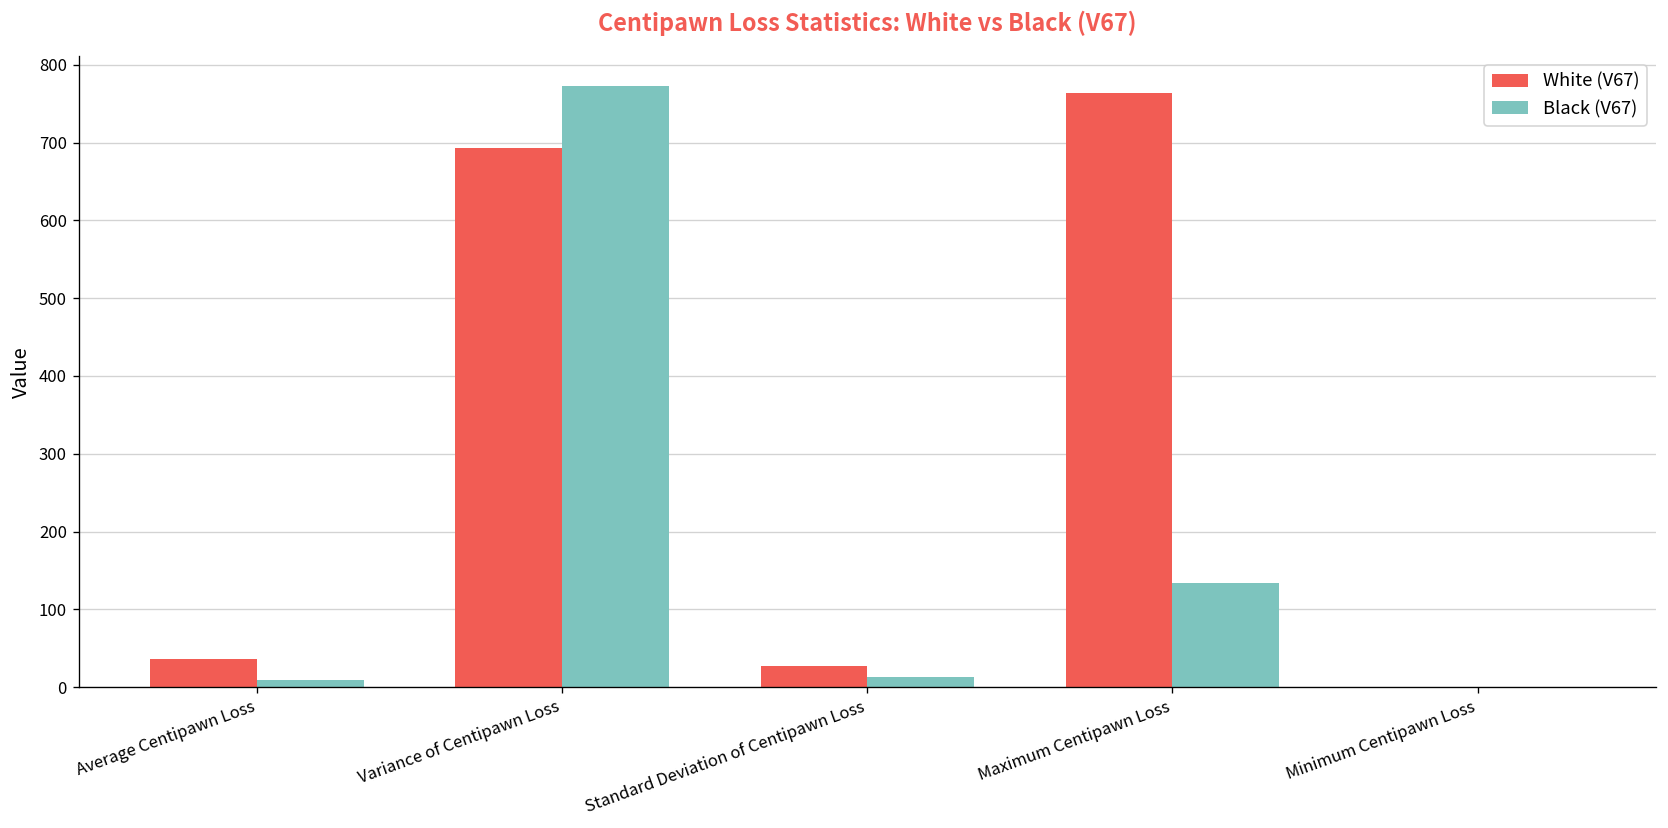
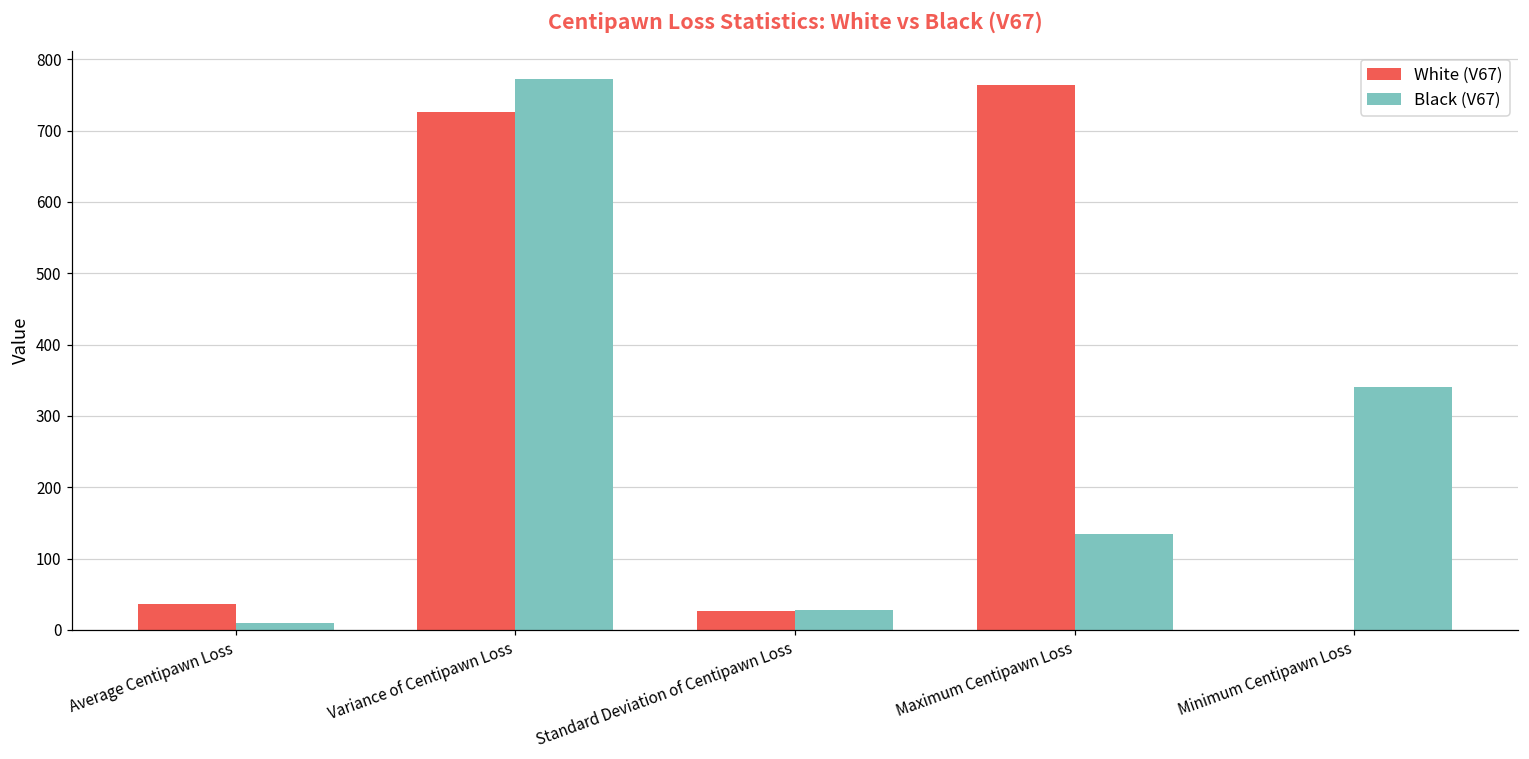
White (V67), Variance of Centipawn Loss: 690 -> 730
Black (V67), Standard Deviation of Centipawn Loss: 10 -> 30
Black (V67), Minimum Centipawn Loss: 0 -> 340
